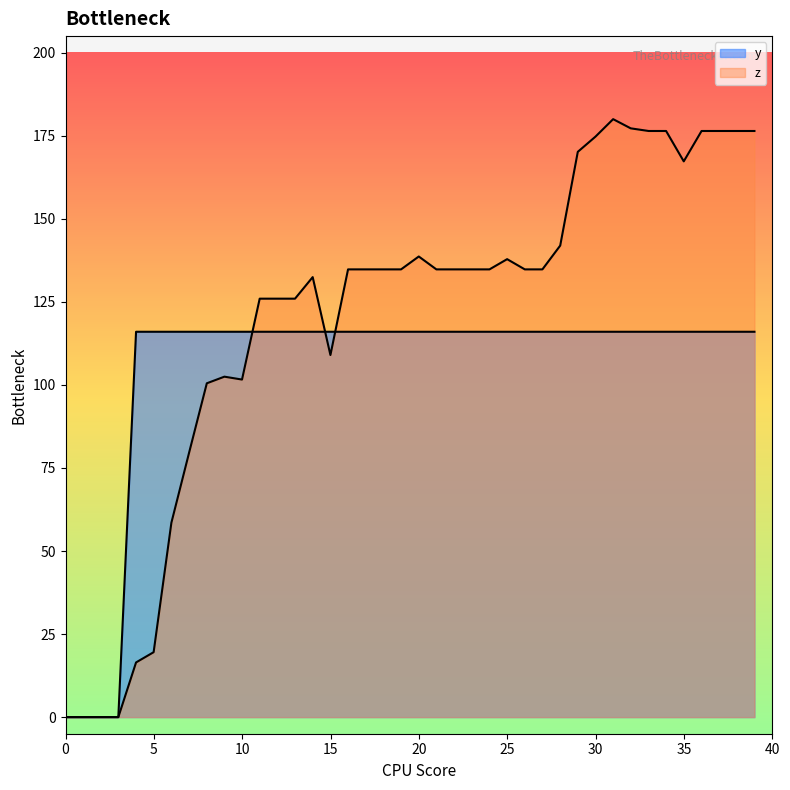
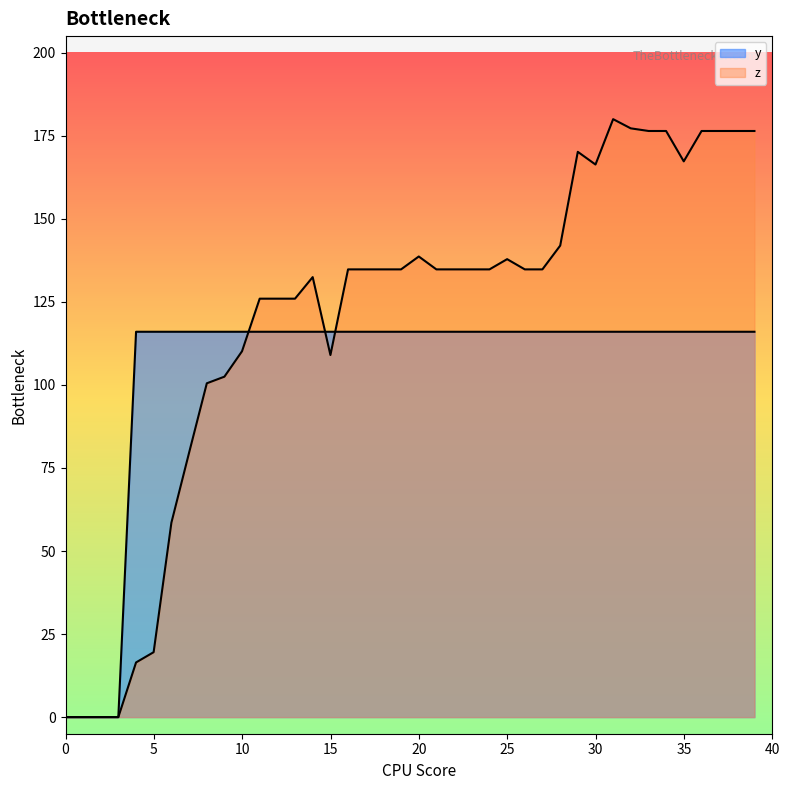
z, 10: 102 -> 110
z, 30: 175 -> 166
